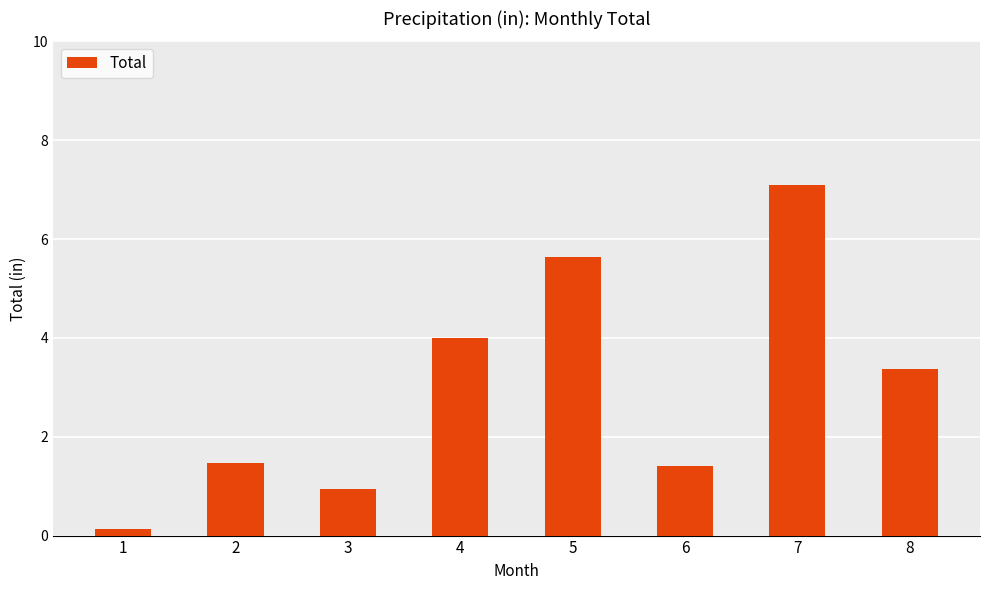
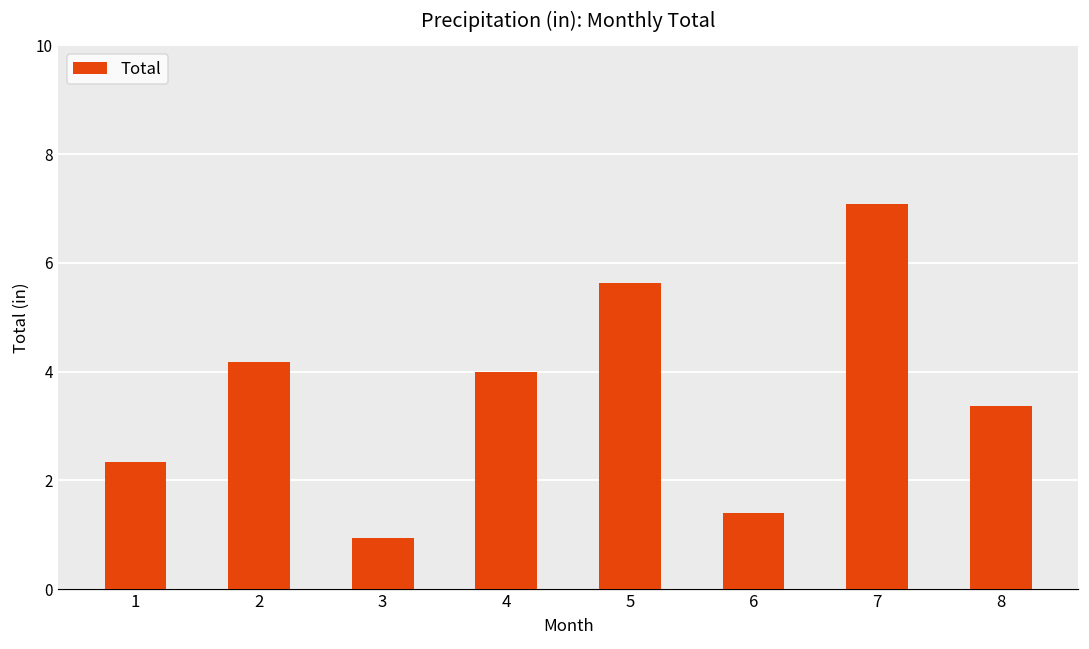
1: 0.1 -> 2.3
2: 1.5 -> 4.2
